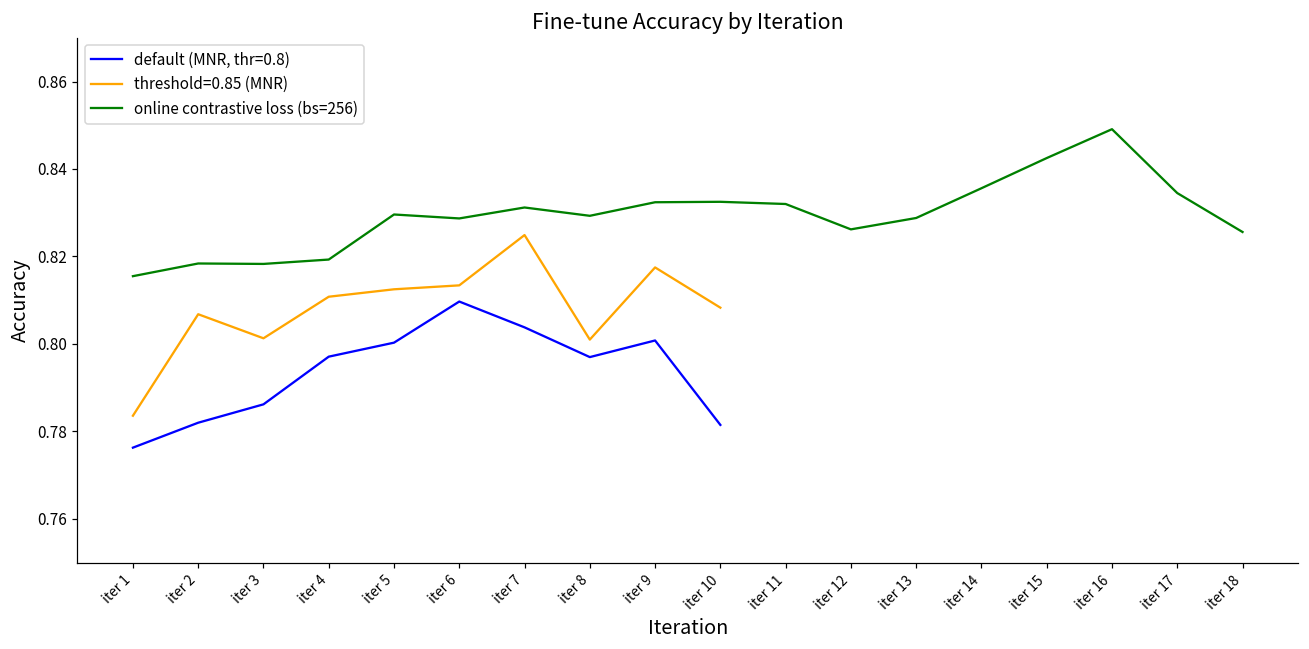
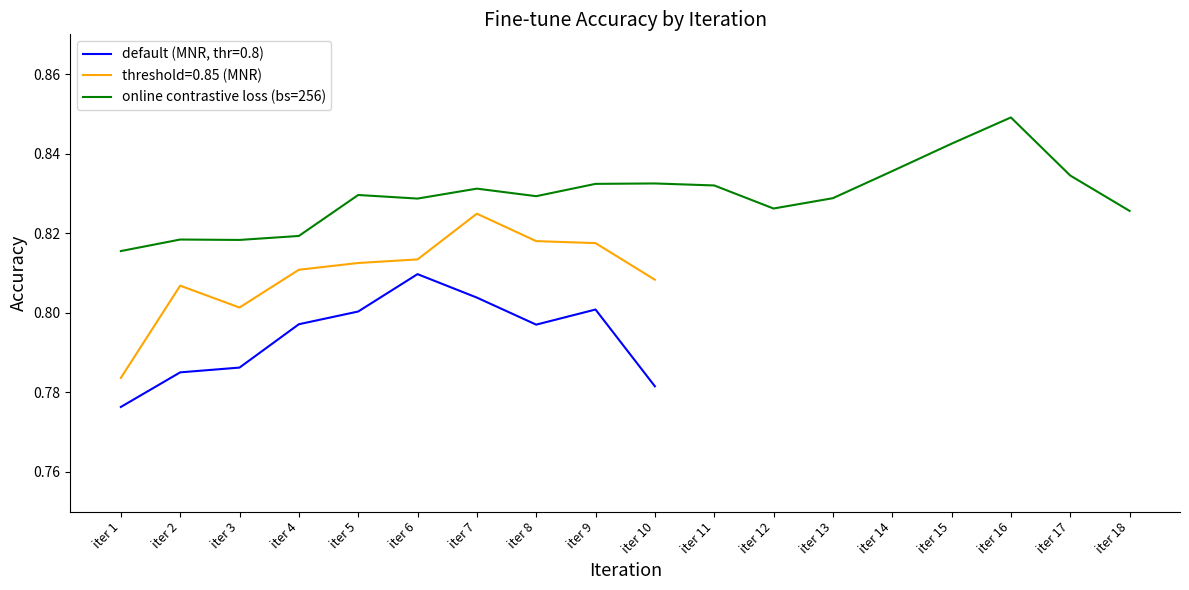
default (MNR, thr=0.8), iter 2: 0.782 -> 0.785
threshold=0.85 (MNR), iter 8: 0.801 -> 0.818
